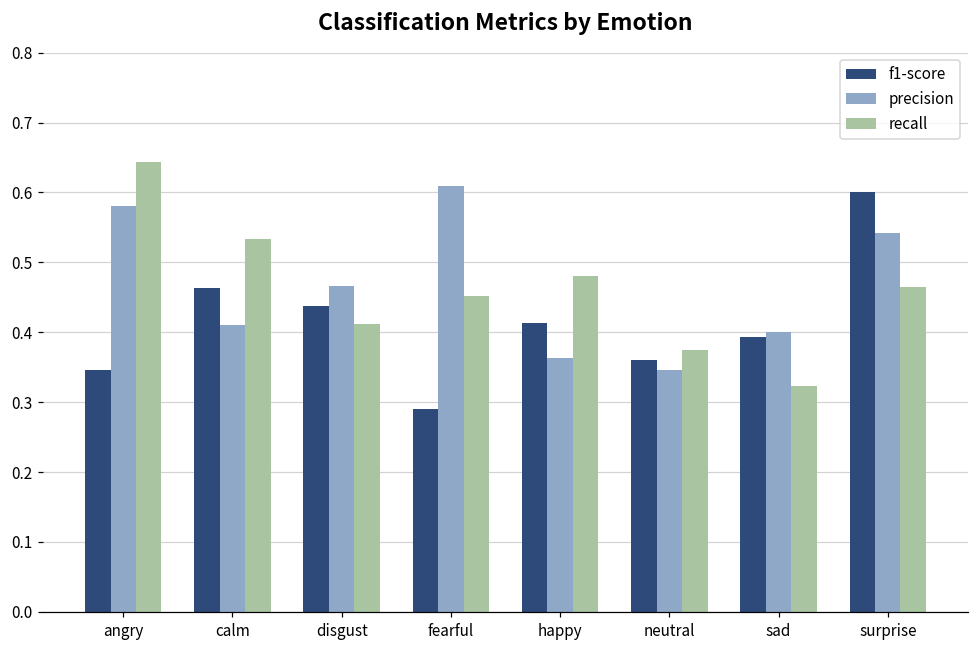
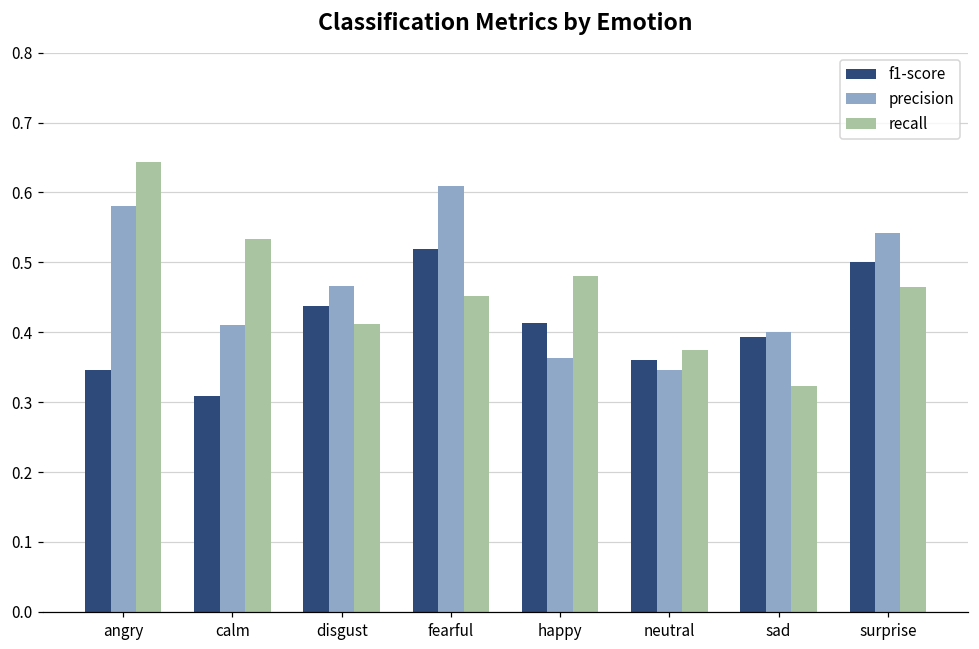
f1-score, calm: 0.46 -> 0.31
f1-score, fearful: 0.29 -> 0.52
f1-score, surprise: 0.6 -> 0.5
